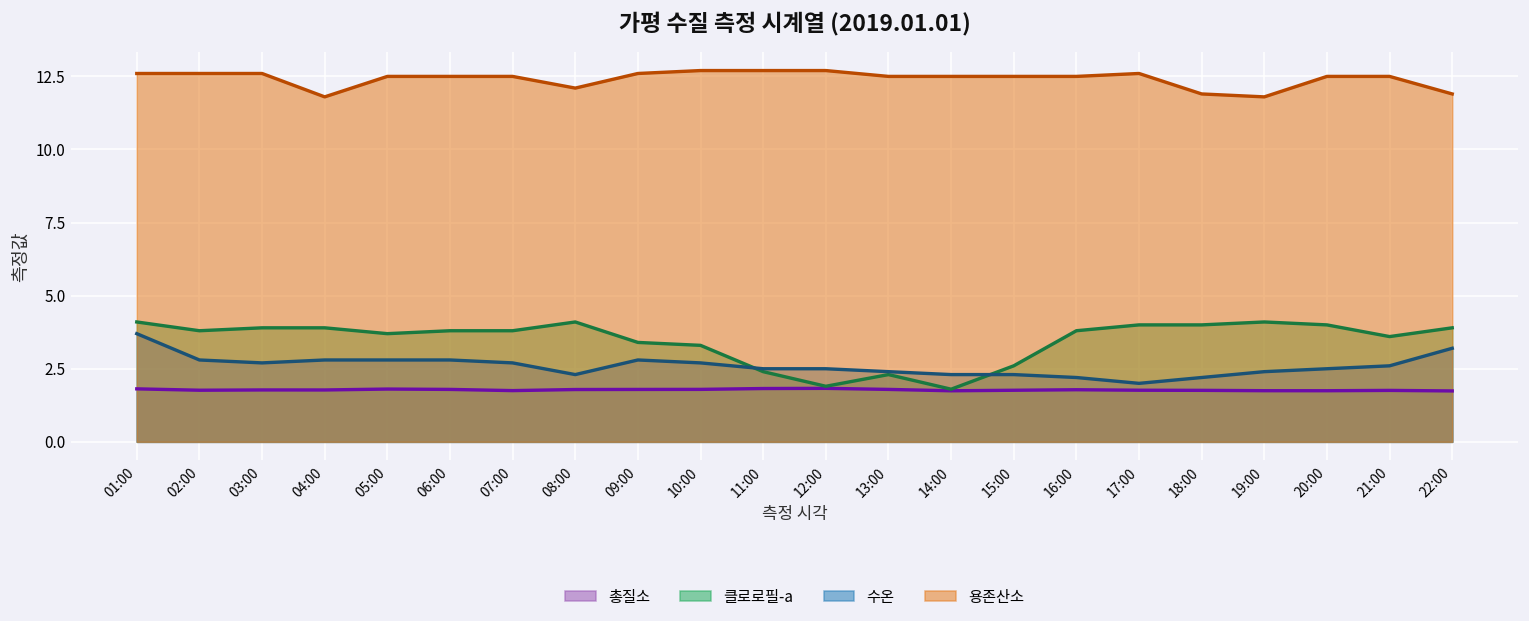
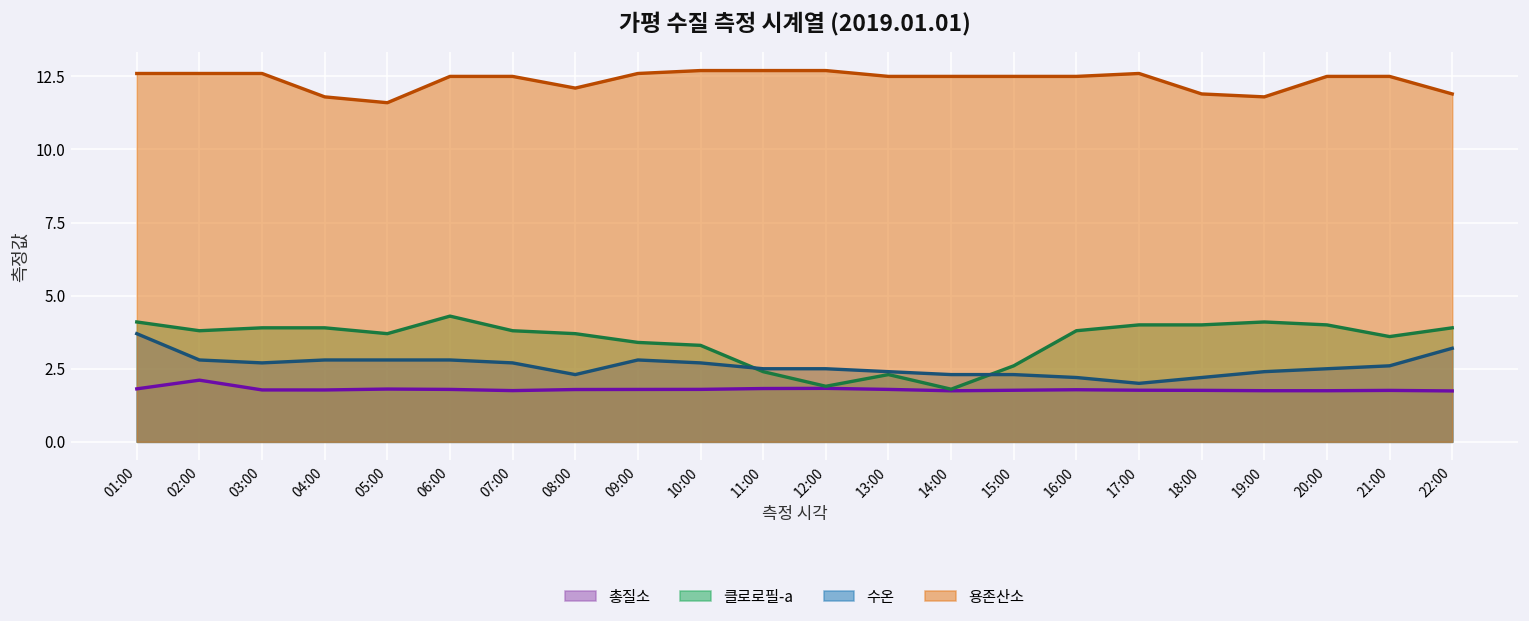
총질소, 02:00: 1.8 -> 2.1
용존산소, 05:00: 12.5 -> 11.6
클로로필-a, 06:00: 3.8 -> 4.3
클로로필-a, 08:00: 4.1 -> 3.7
